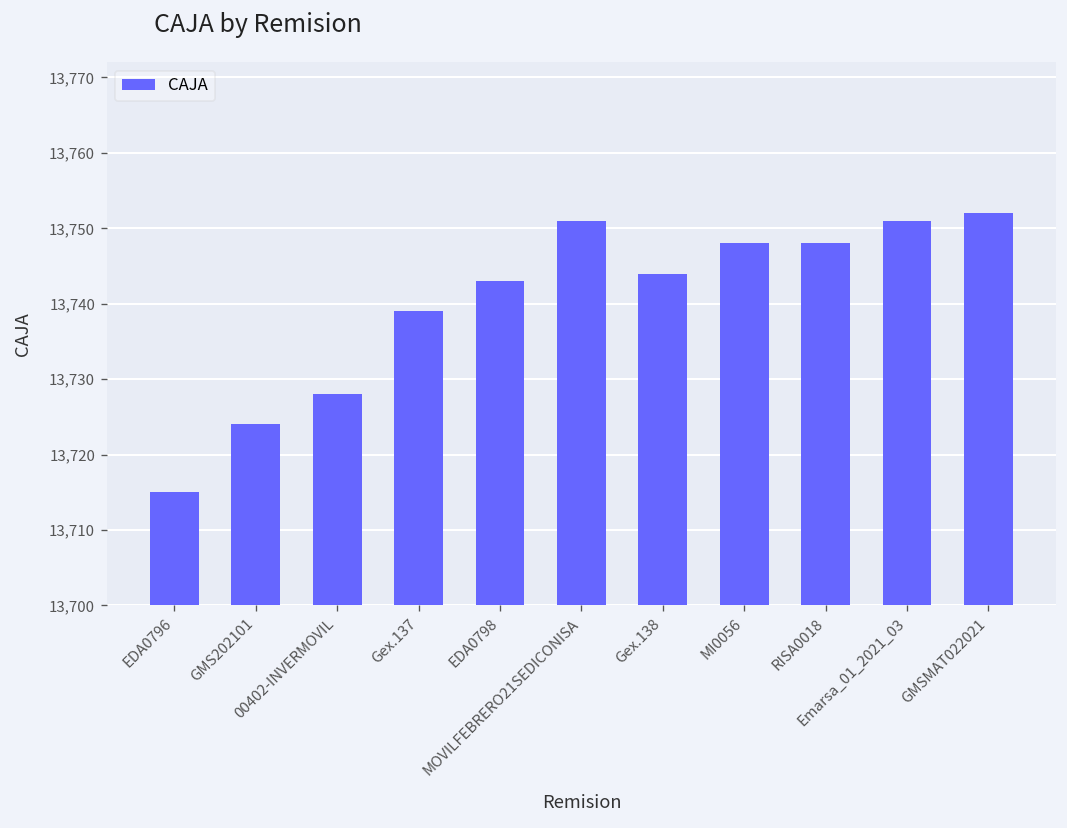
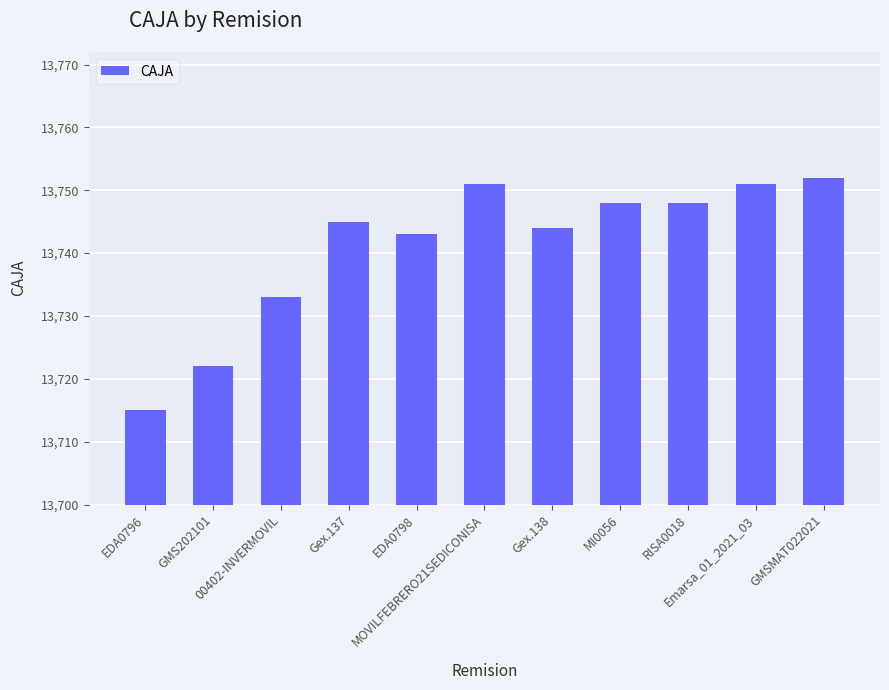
GMS202101: 13,724 -> 13,722
00402-INVERMOVIL: 13,728 -> 13,733
Gex.137: 13,739 -> 13,745
